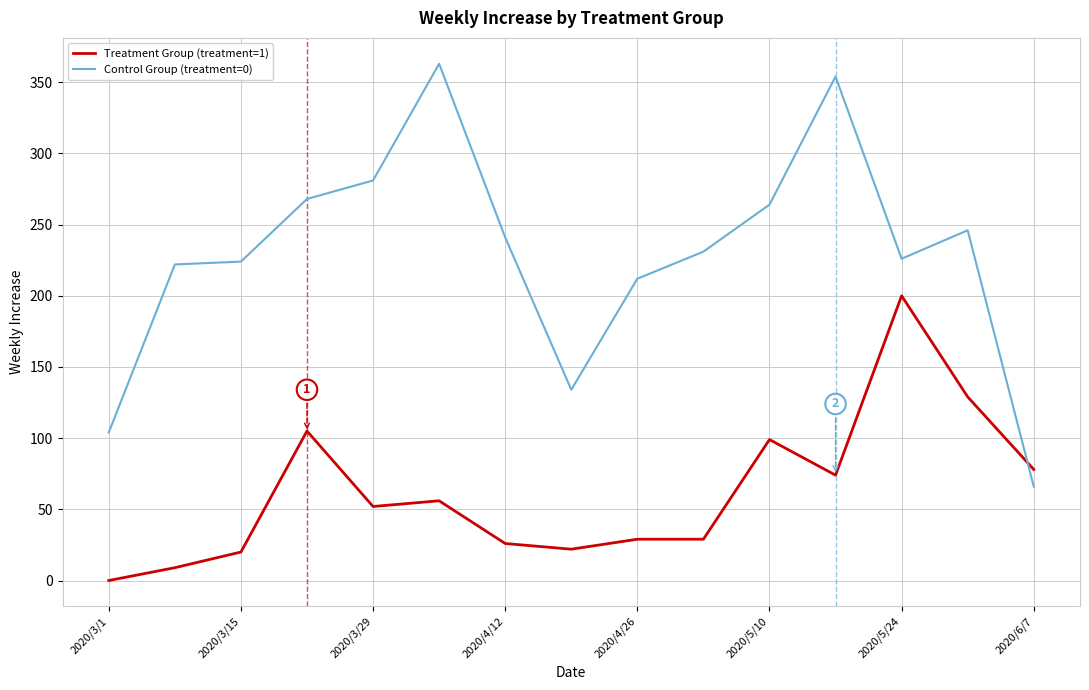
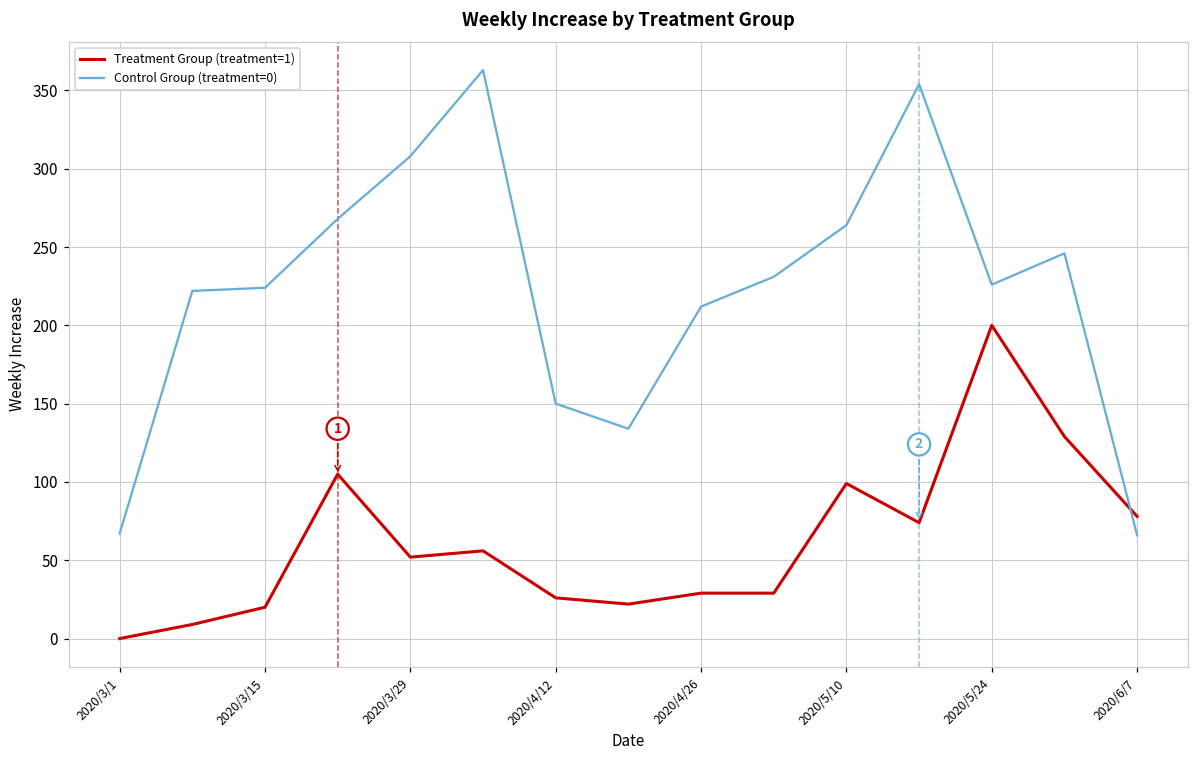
Control Group (treatment=0), 2020/3/1: 104 -> 67
Control Group (treatment=0), 2020/3/29: 281 -> 308
Control Group (treatment=0), 2020/4/12: 241 -> 150
